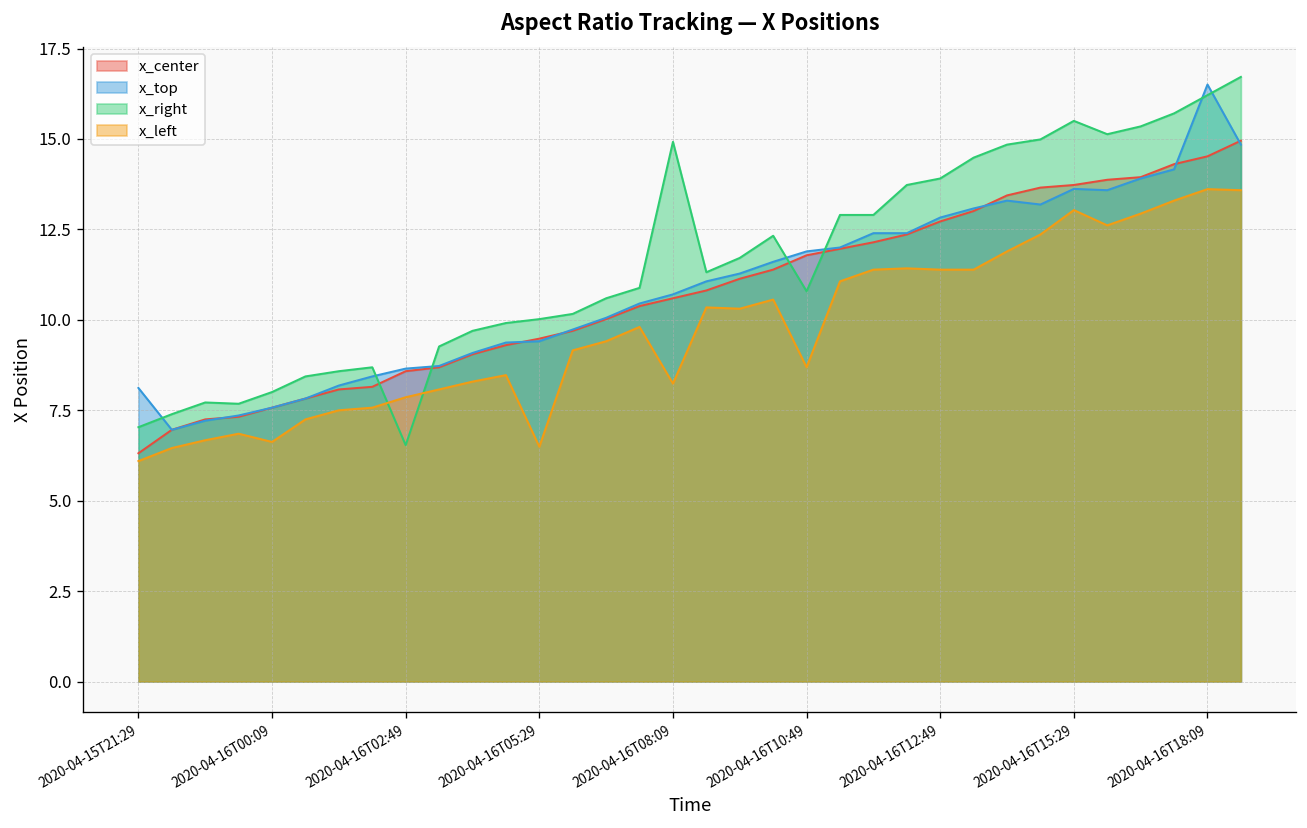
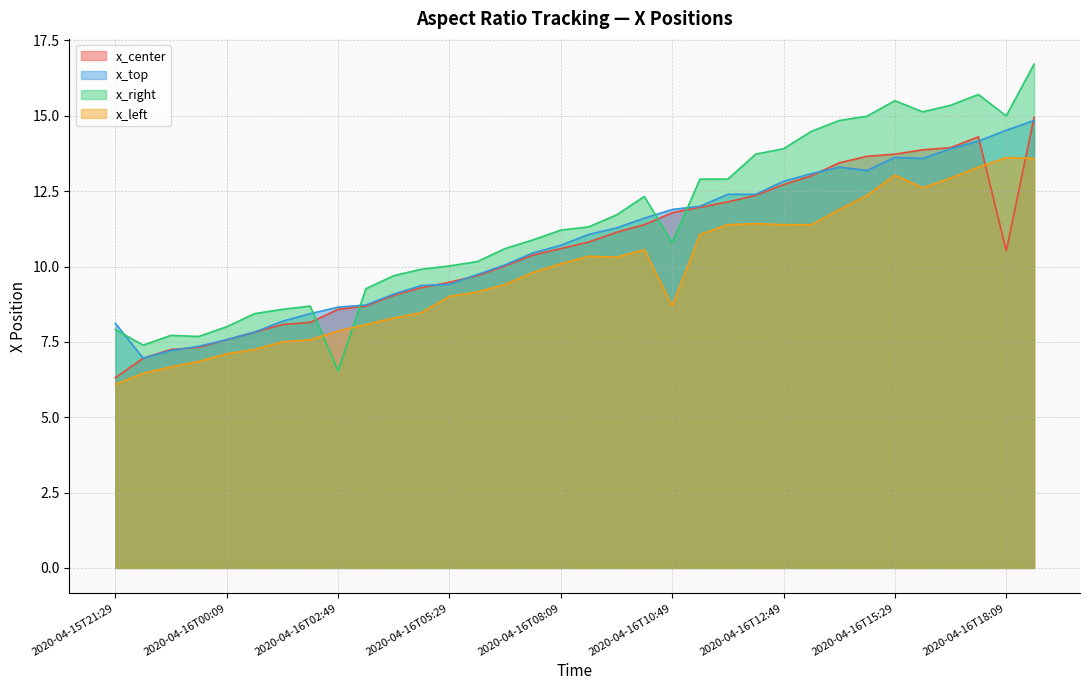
x_right, 2020-04-15T21:29: 7.0 -> 7.9
x_left, 2020-04-16T00:09: 6.6 -> 7.1
x_left, 2020-04-16T05:29: 6.5 -> 9.0
x_right, 2020-04-16T08:09: 14.9 -> 11.2
x_left, 2020-04-16T08:09: 8.2 -> 10.1
x_center, 2020-04-16T18:09: 14.5 -> 10.5
x_top, 2020-04-16T18:09: 16.5 -> 14.5
x_right, 2020-04-16T18:09: 16.2 -> 15.0
